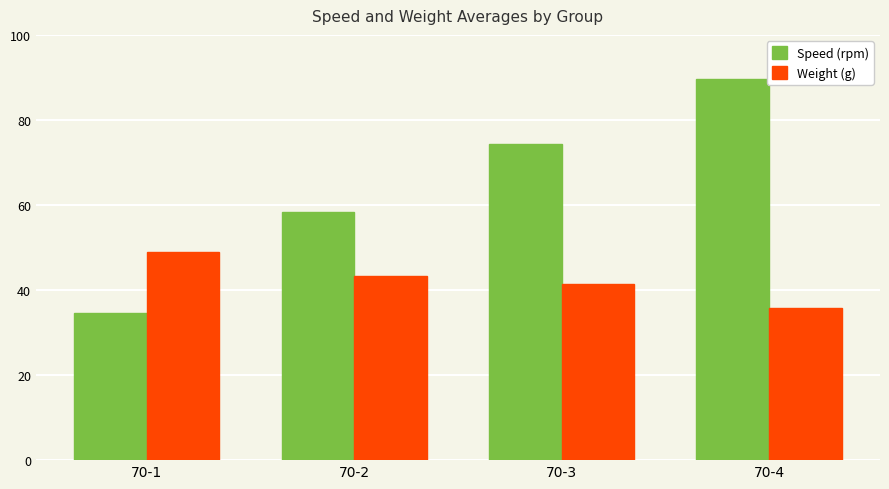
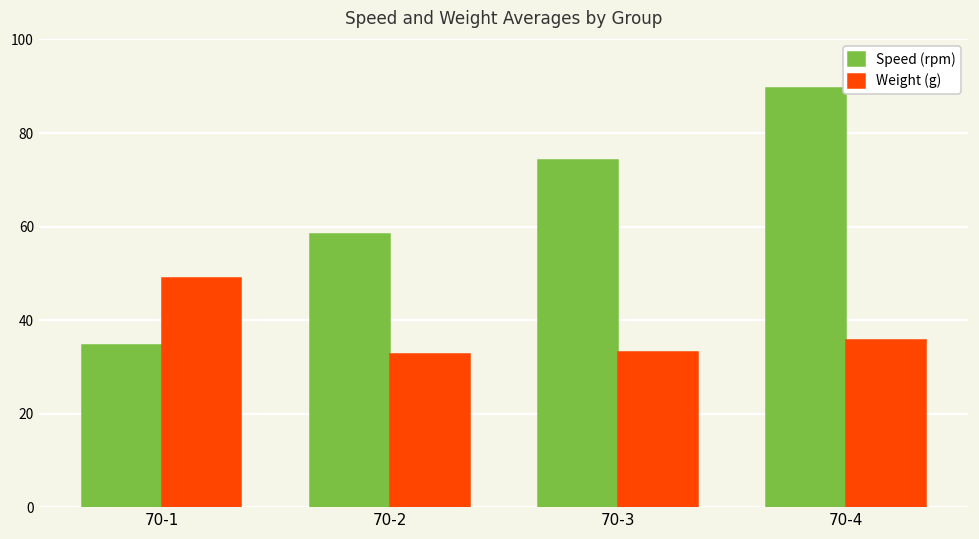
Weight (g), 70-2: 43 -> 33
Weight (g), 70-3: 41 -> 33
